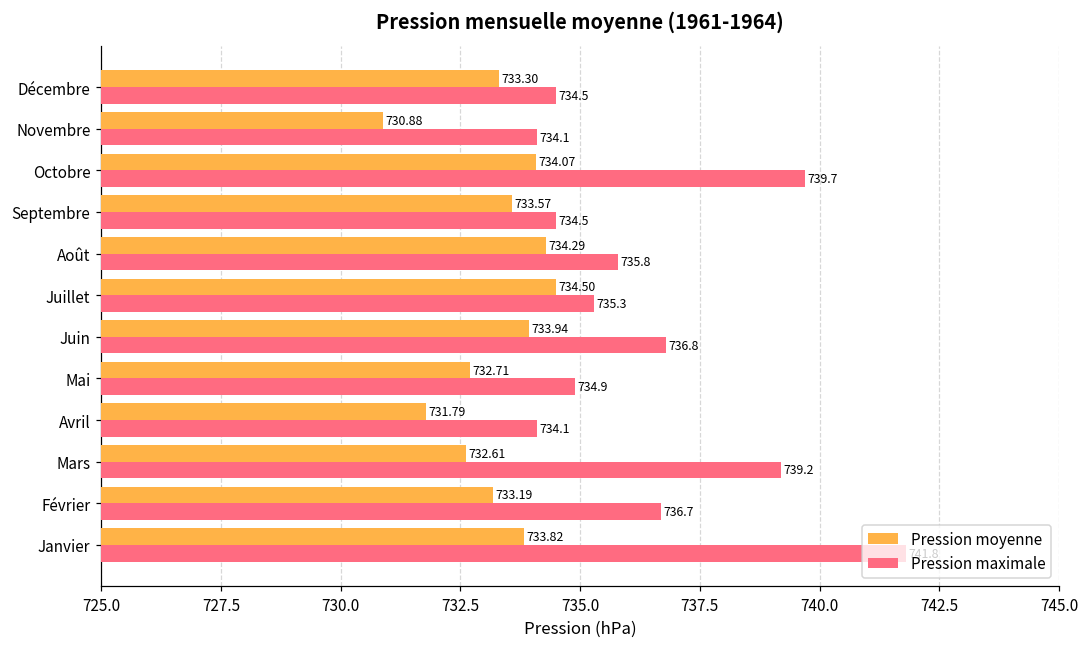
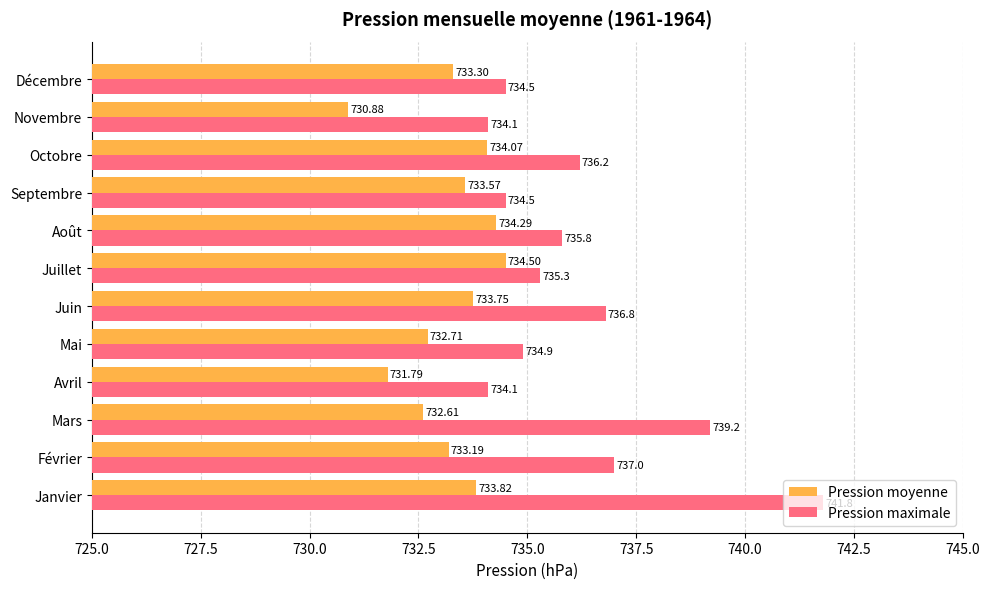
Pression maximale, Octobre: 739.7 -> 736.2
Pression moyenne, Juin: 733.94 -> 733.75
Pression maximale, Février: 736.7 -> 737.0
